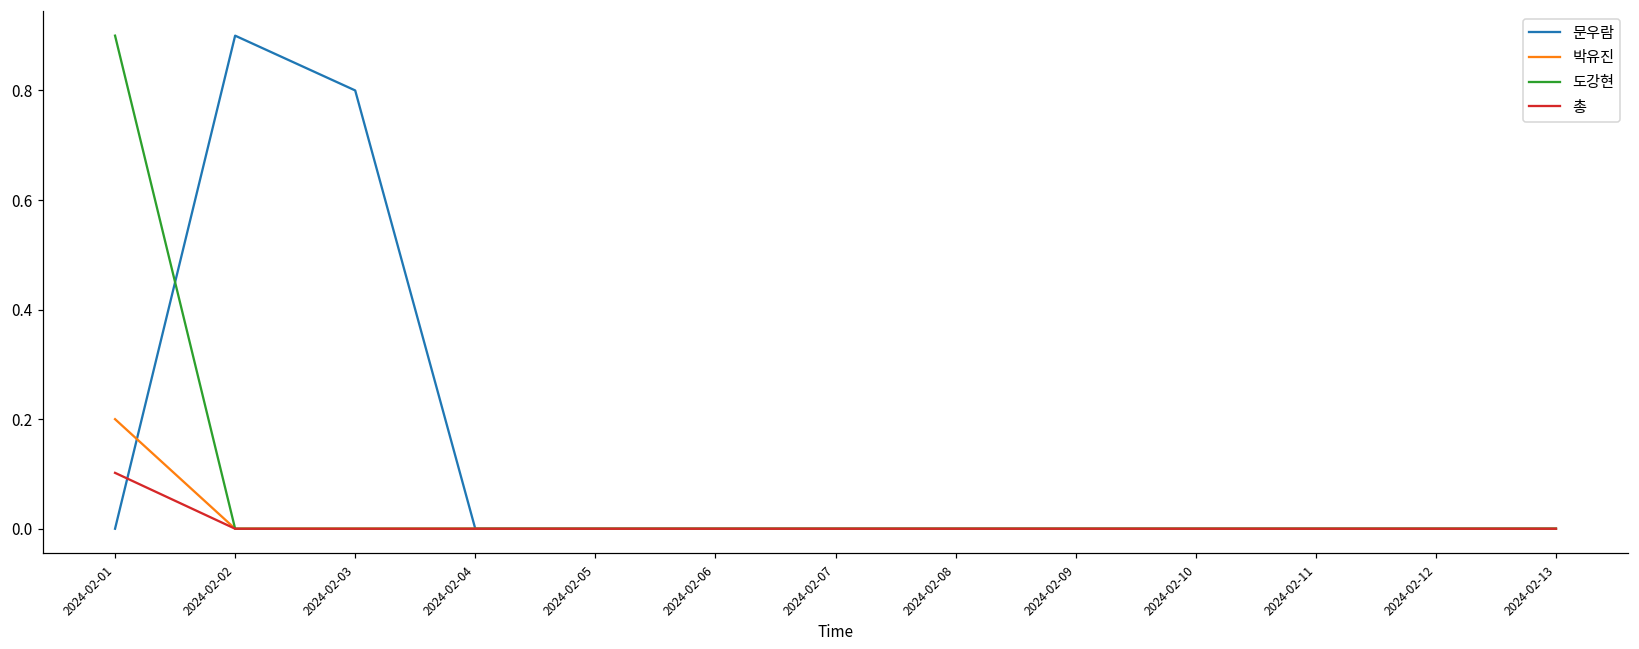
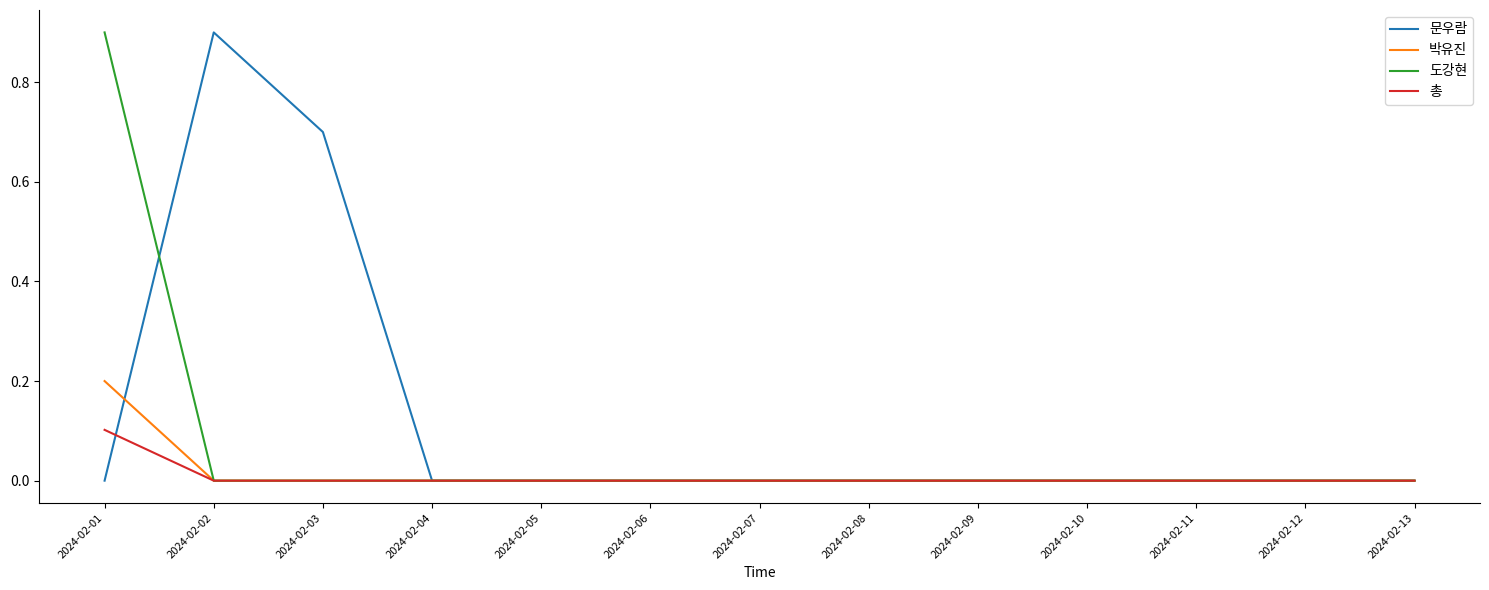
문우람, 2024-02-03: 0.8 -> 0.7
